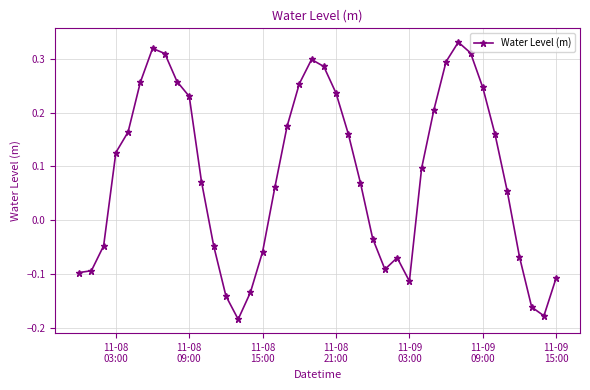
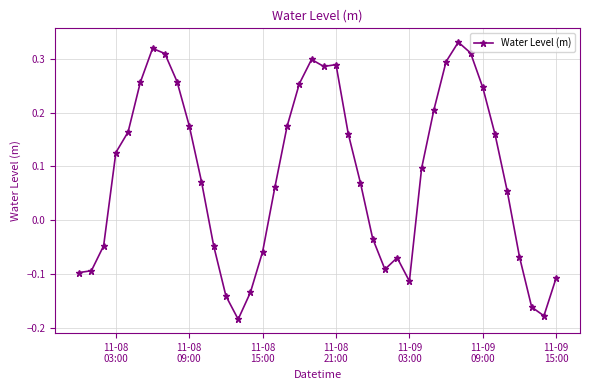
11-08 09:00: 0.23 -> 0.18
11-08 21:00: 0.24 -> 0.29
